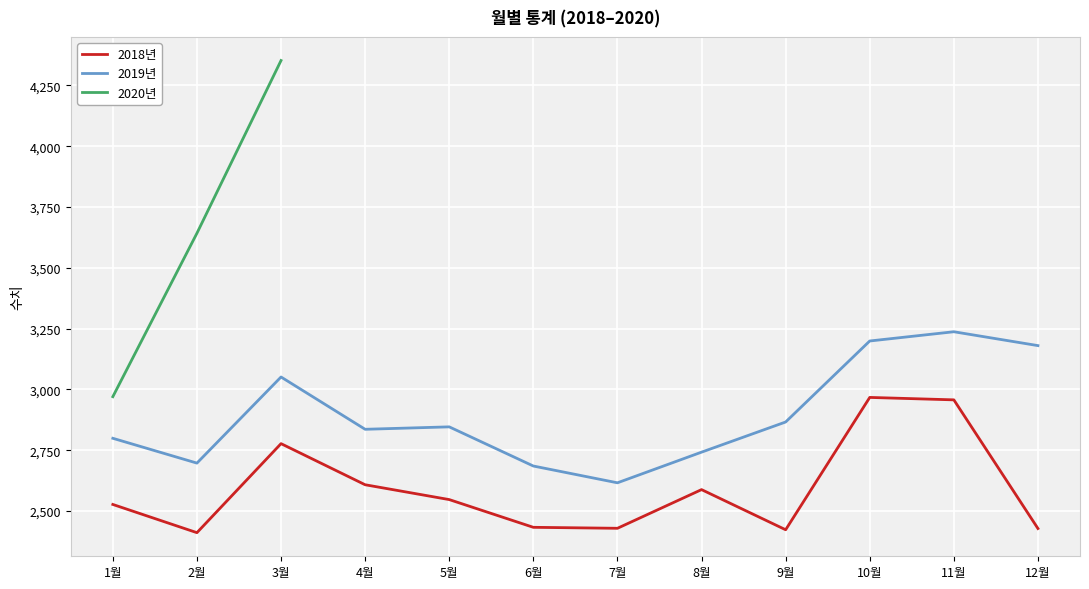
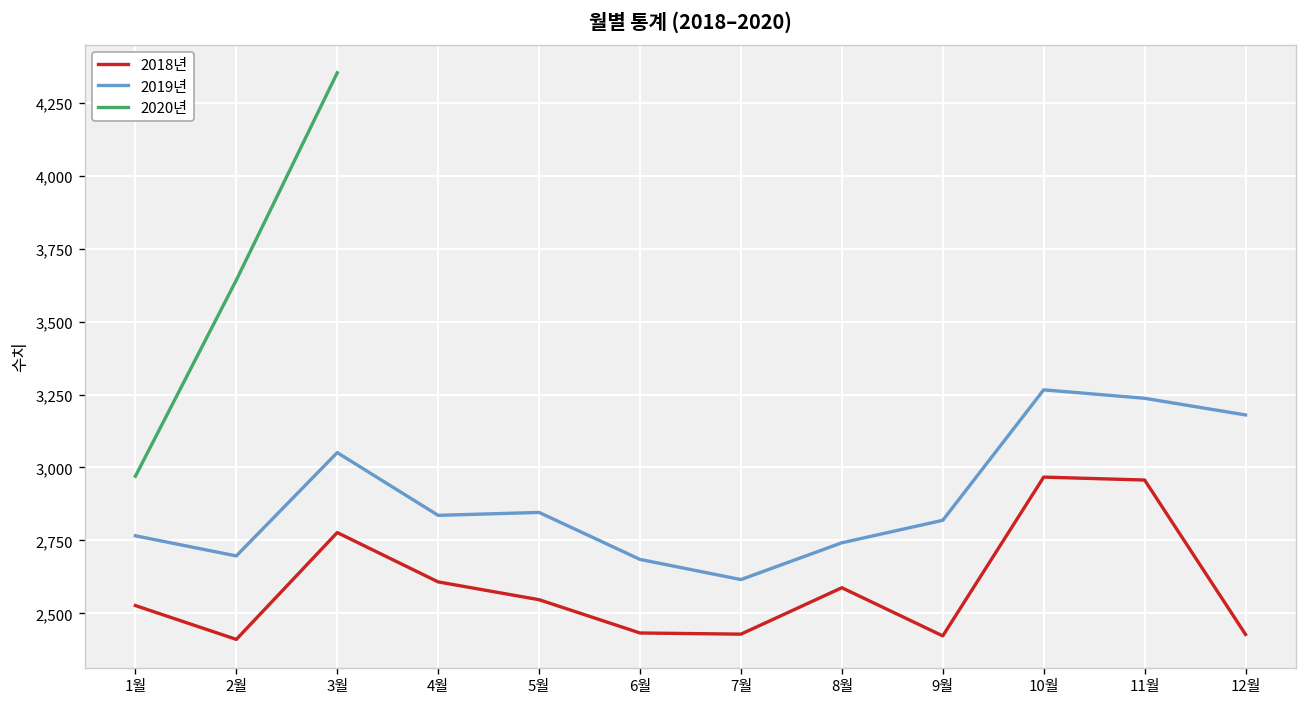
2019년, 1월: 2,800 -> 2,770
2019년, 9월: 2,870 -> 2,820
2019년, 10월: 3,200 -> 3,270
